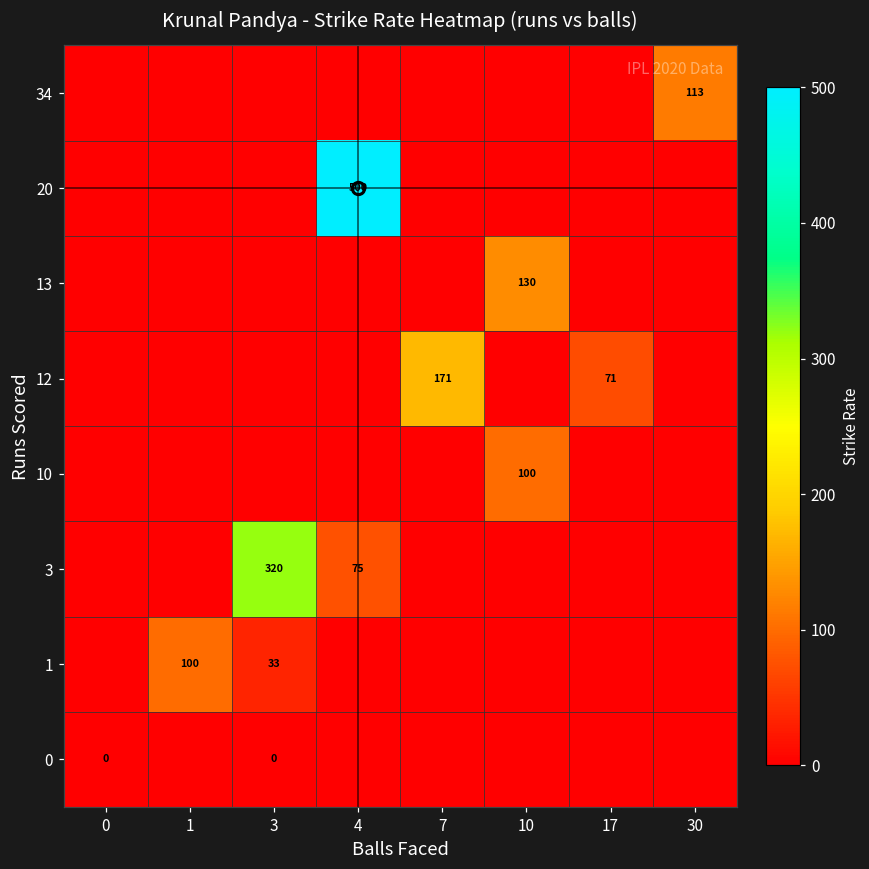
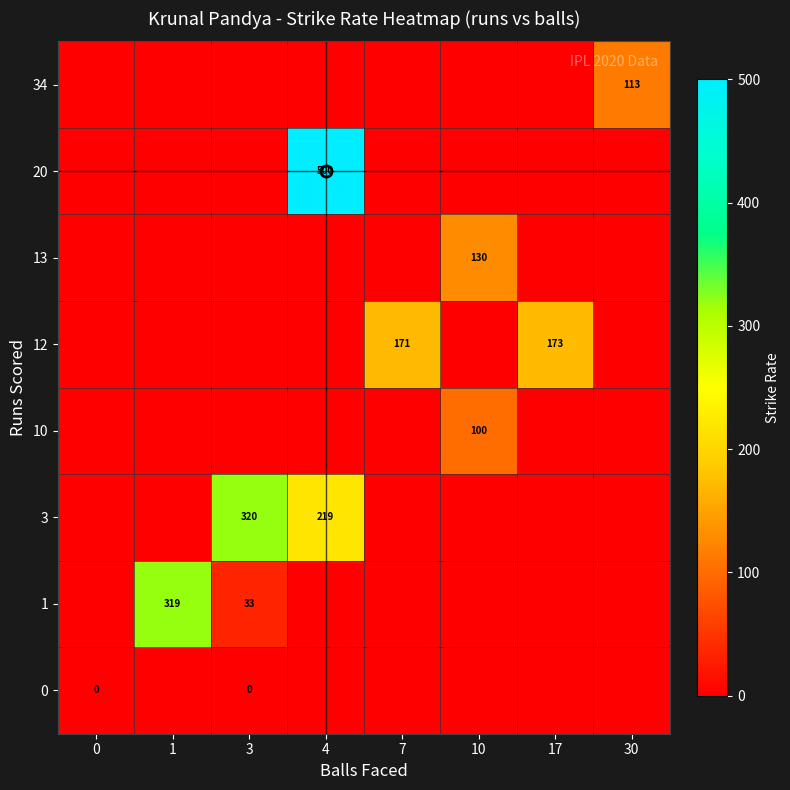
12, 17: 71 -> 173
3, 4: 75 -> 219
1, 1: 100 -> 319
